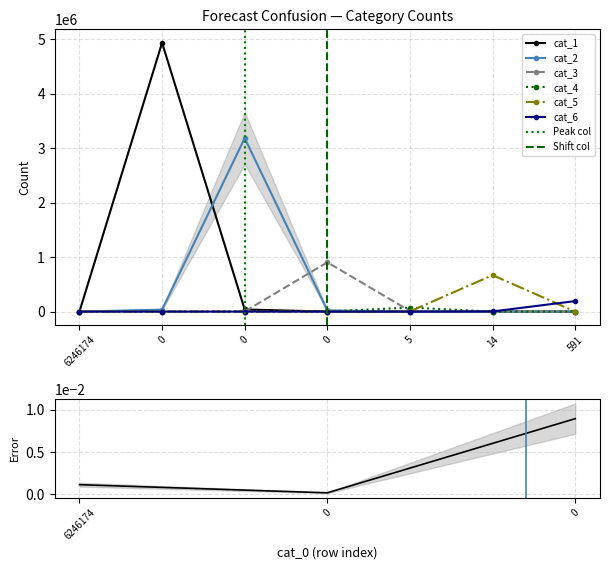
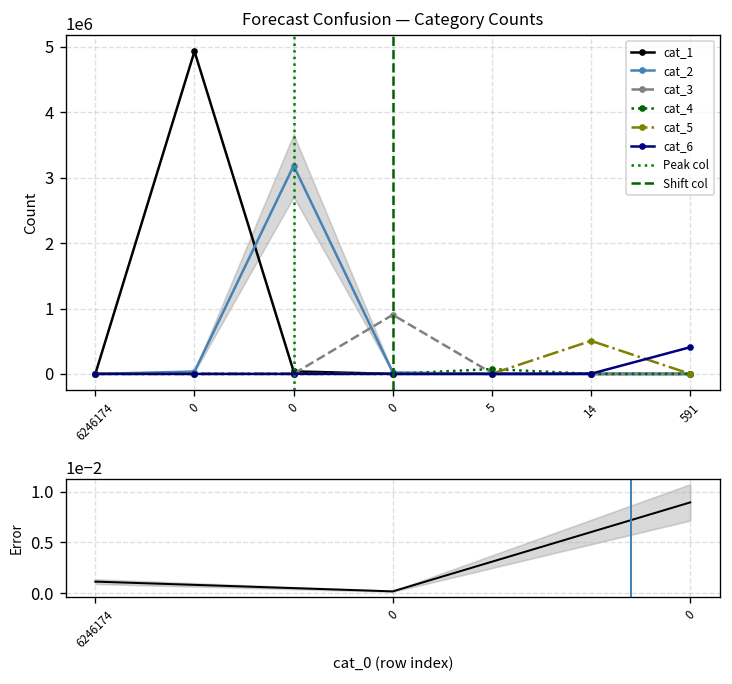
Forecast Confusion — Category Counts, cat_5, 14: 700000 -> 500000
Forecast Confusion — Category Counts, cat_6, 591: 200000 -> 400000
